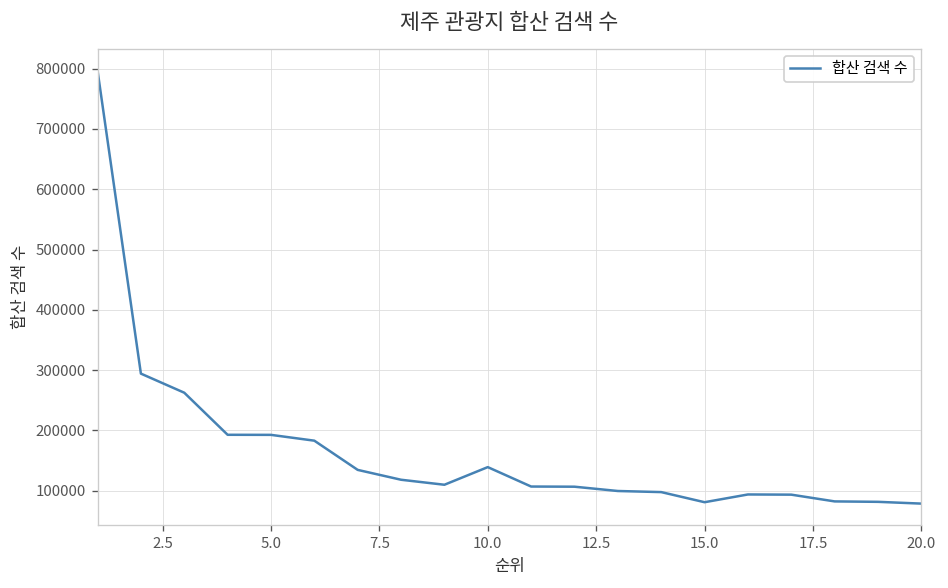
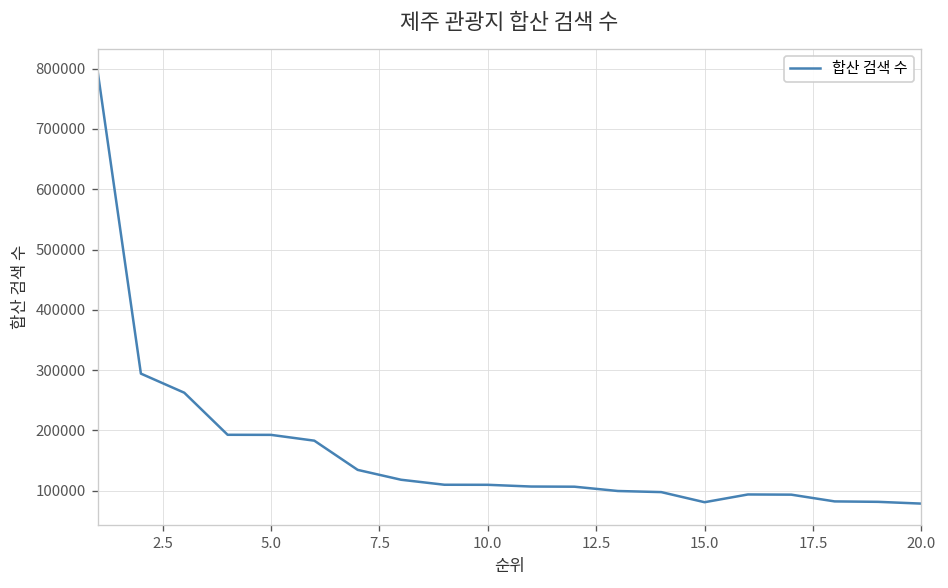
10.0: 140000 -> 110000
